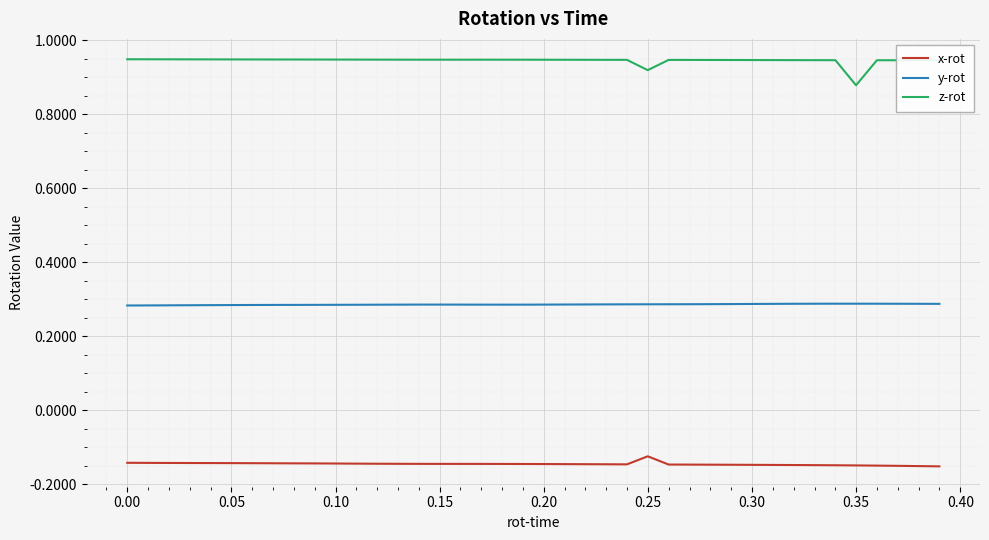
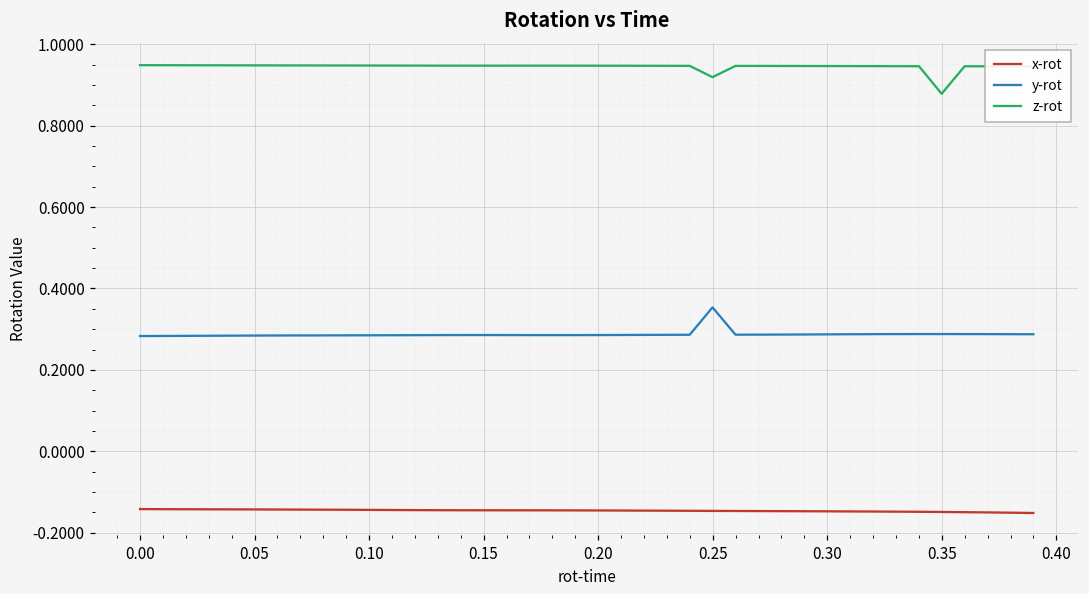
x-rot, 0.25: -0.12 -> -0.15
y-rot, 0.25: 0.29 -> 0.35
